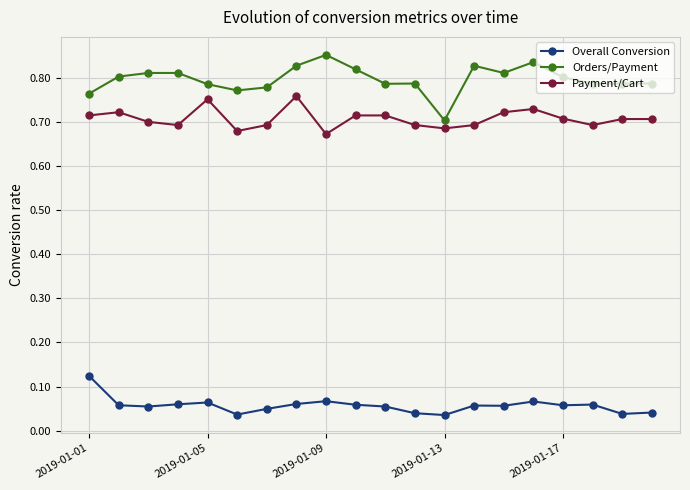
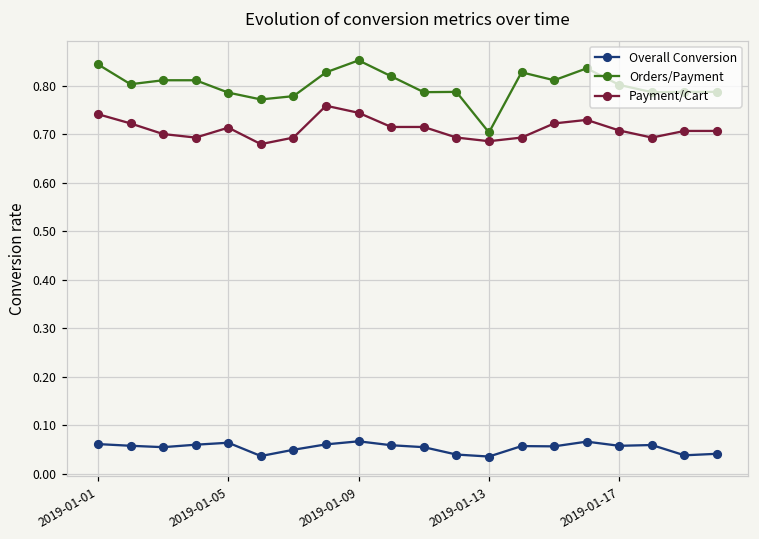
Overall Conversion, 2019-01-01: 0.12 -> 0.06
Orders/Payment, 2019-01-01: 0.76 -> 0.84
Payment/Cart, 2019-01-01: 0.72 -> 0.74
Payment/Cart, 2019-01-05: 0.75 -> 0.71
Payment/Cart, 2019-01-09: 0.67 -> 0.74
